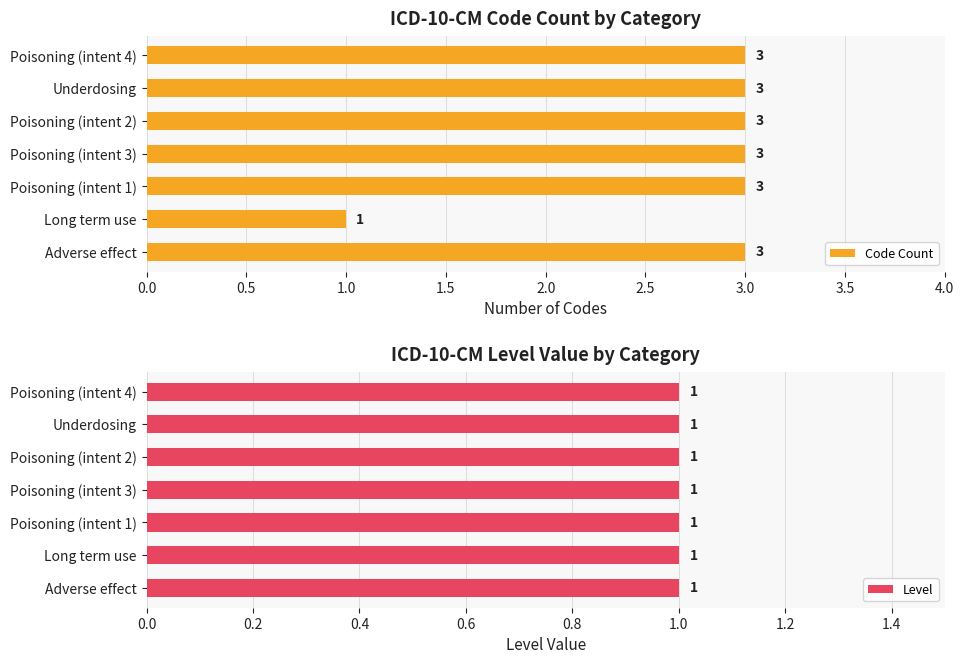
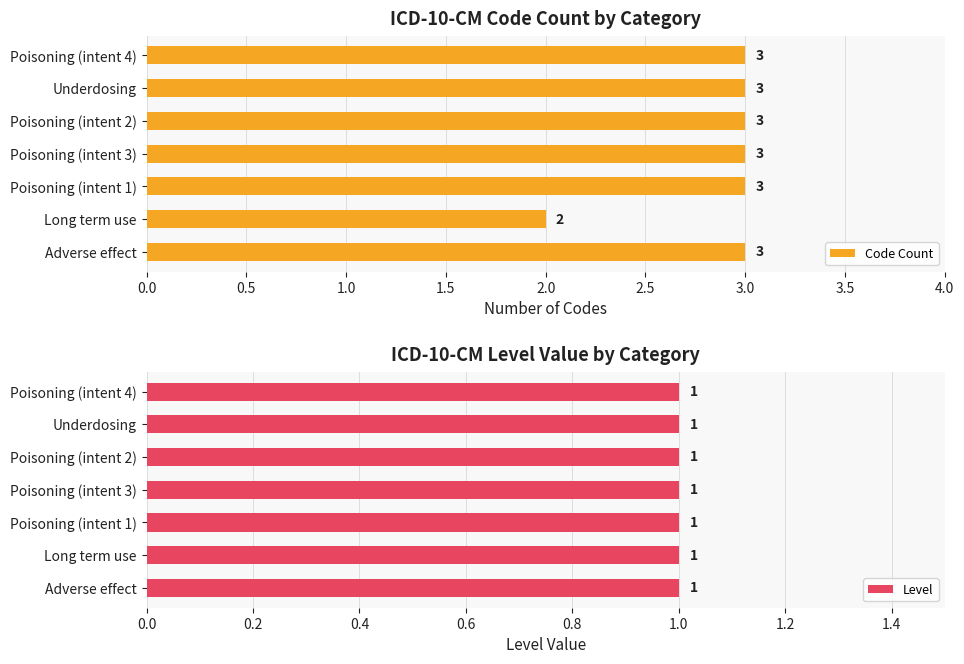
ICD-10-CM Code Count by Category, Long term use: 1 -> 2
